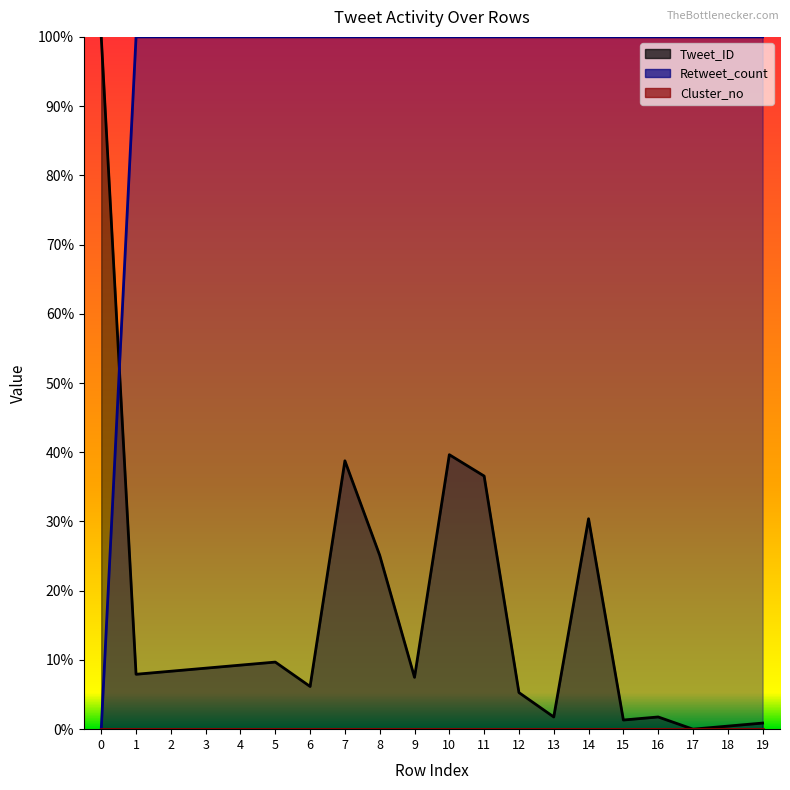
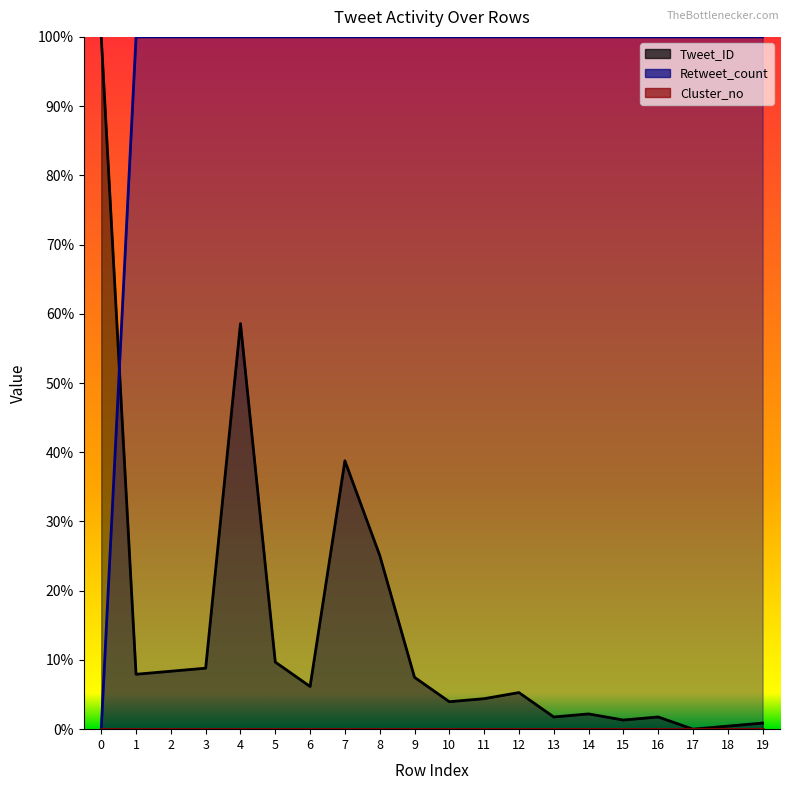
Tweet_ID, 4: 9% -> 59%
Tweet_ID, 10: 40% -> 4%
Tweet_ID, 11: 37% -> 4%
Tweet_ID, 14: 30% -> 2%
